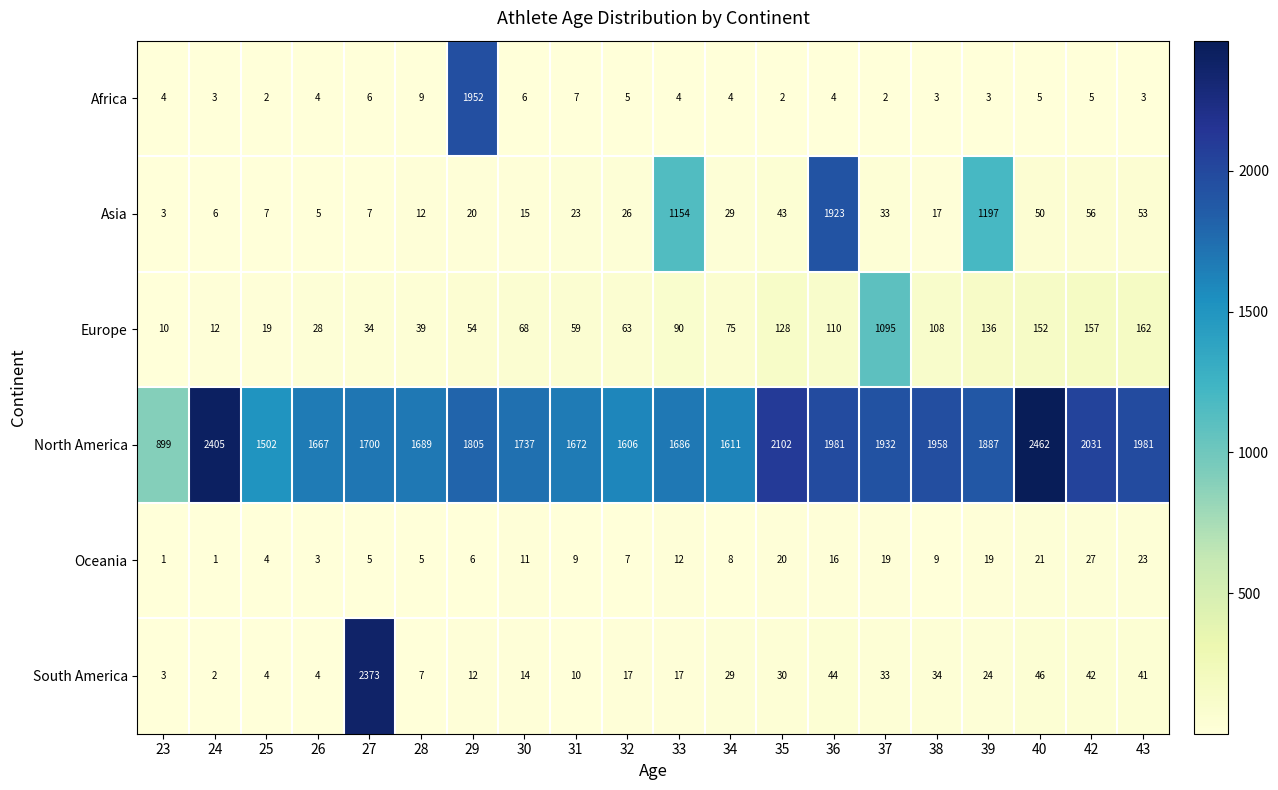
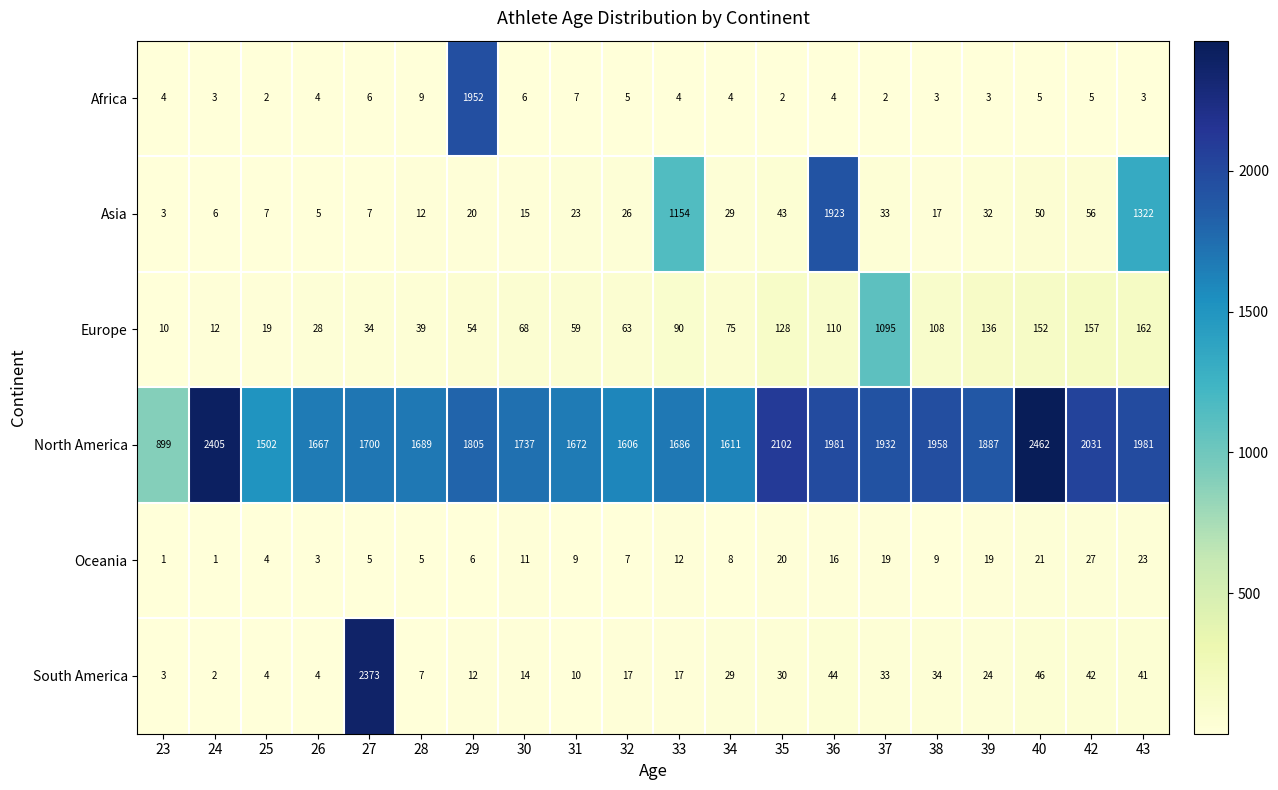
Asia, 39: 1197 -> 32
Asia, 43: 53 -> 1322
